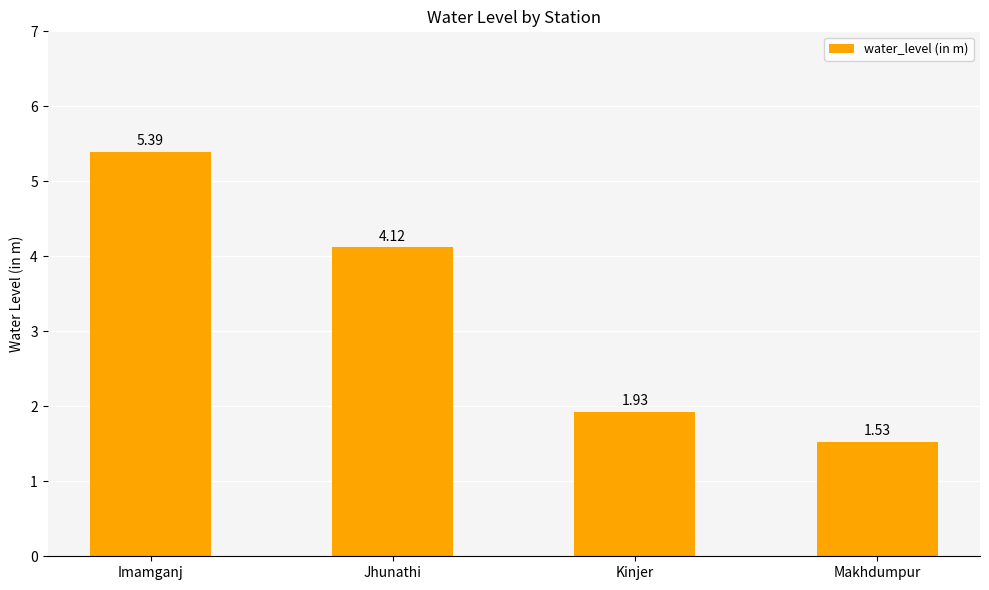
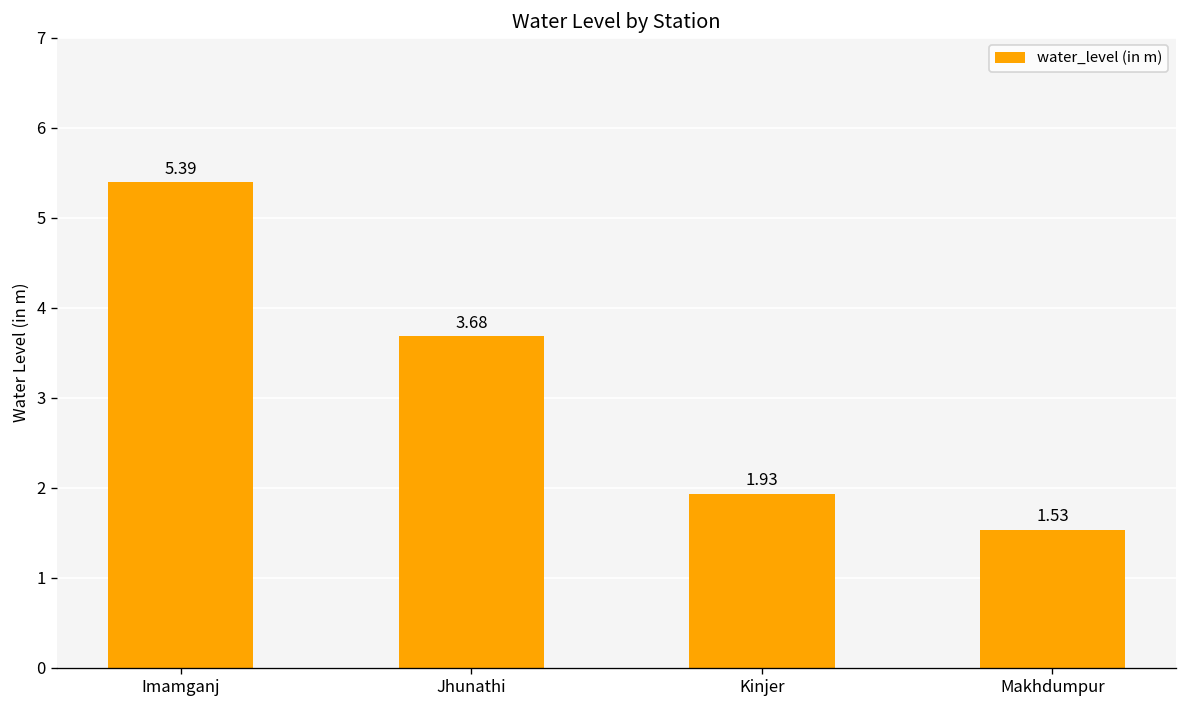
Jhunathi: 4.12 -> 3.68
